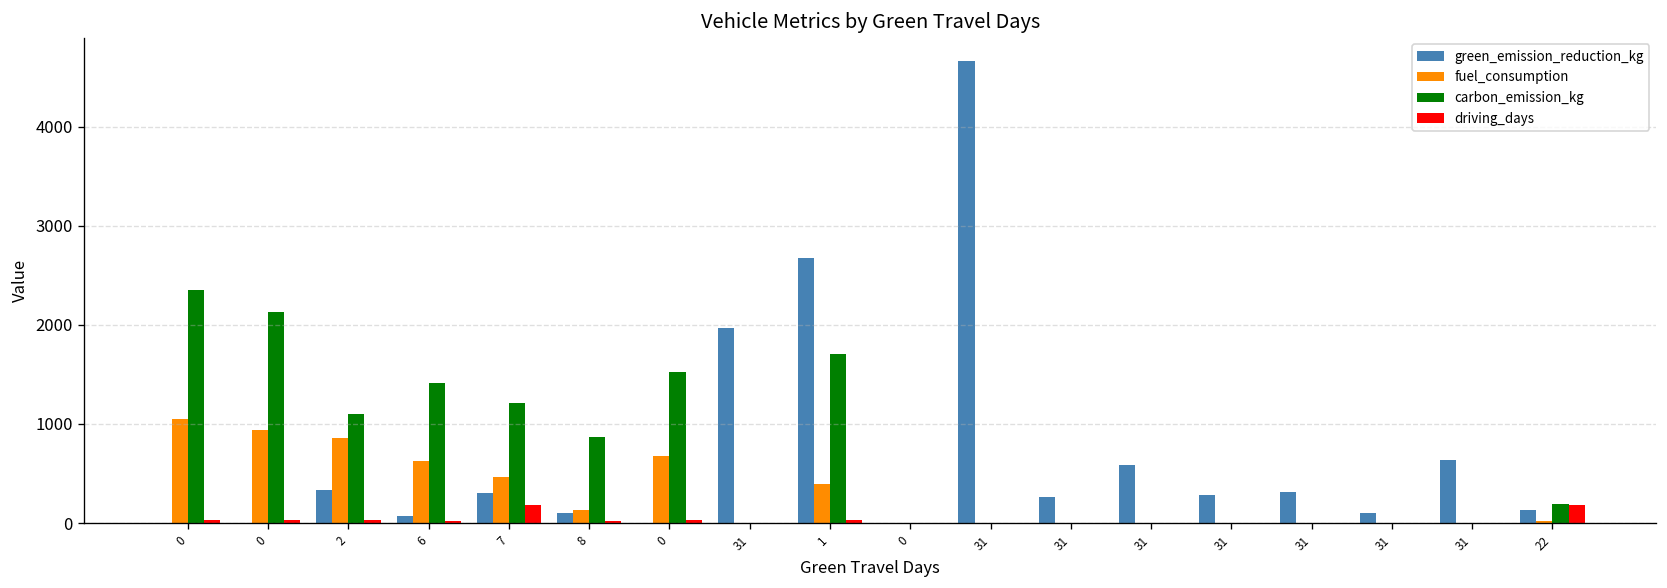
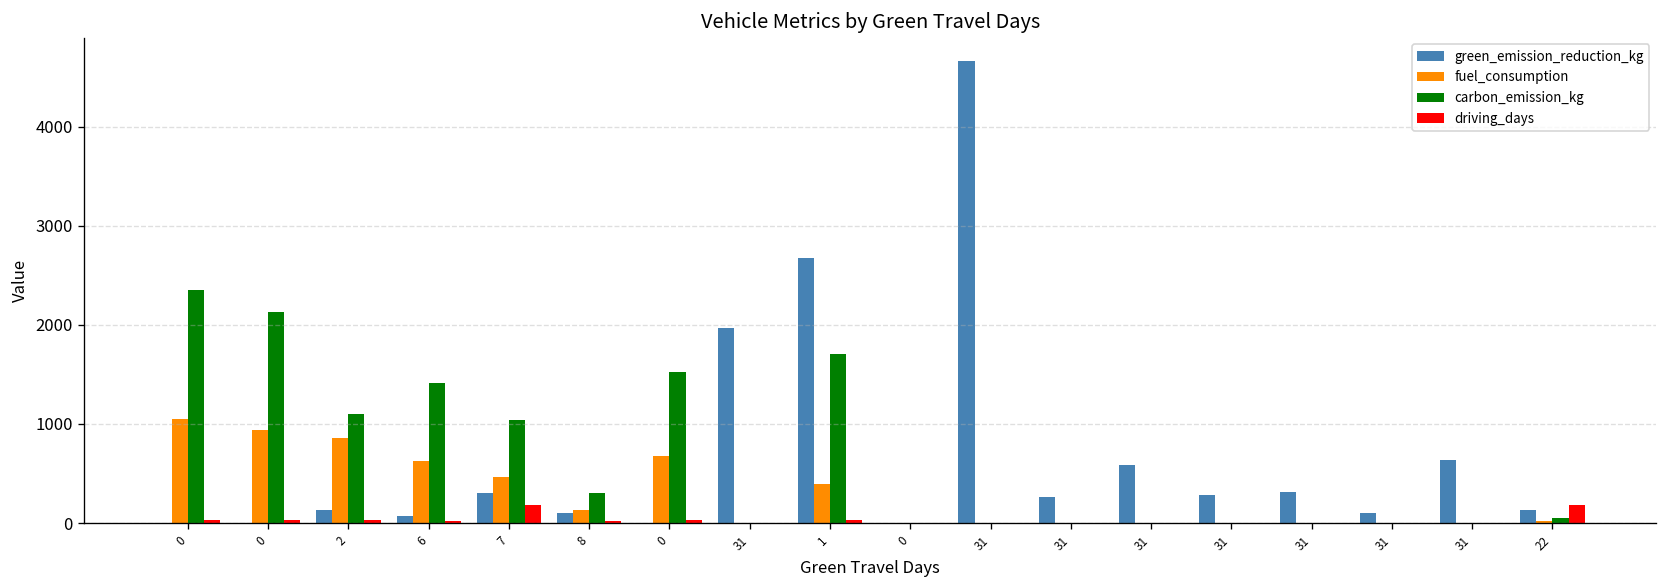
green_emission_reduction_kg, 2: 300 -> 100
carbon_emission_kg, 7: 1200 -> 1000
carbon_emission_kg, 8: 900 -> 300
carbon_emission_kg, 22: 200 -> 100
